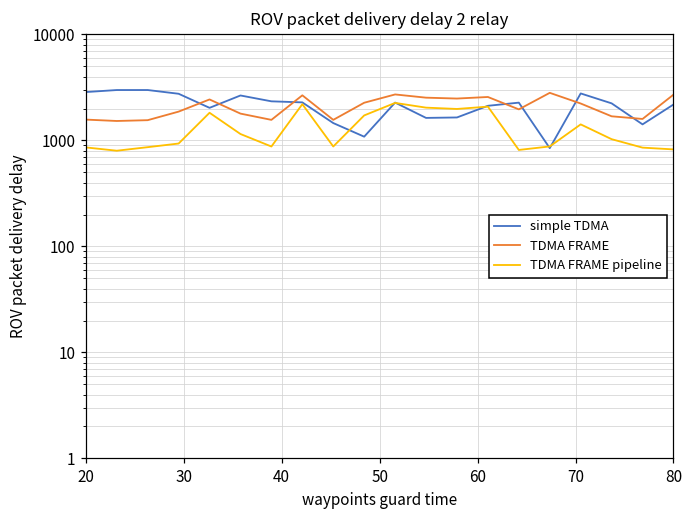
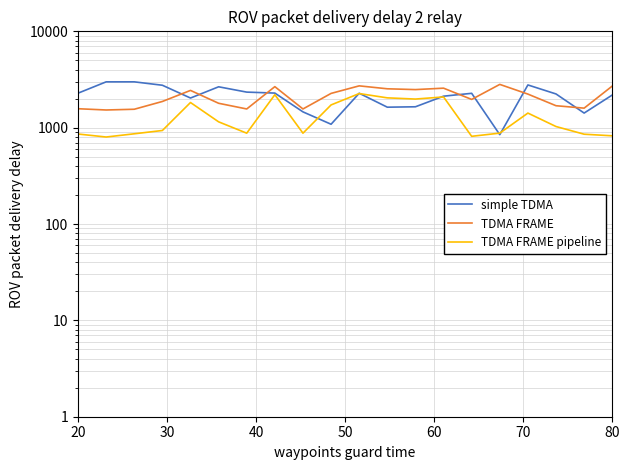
simple TDMA, 20: 2900 -> 2300
